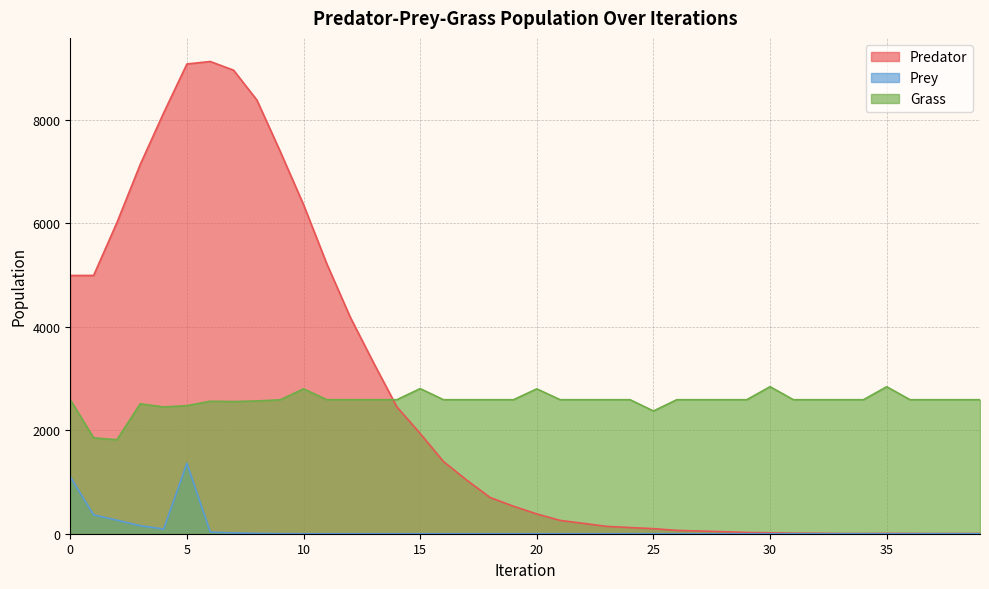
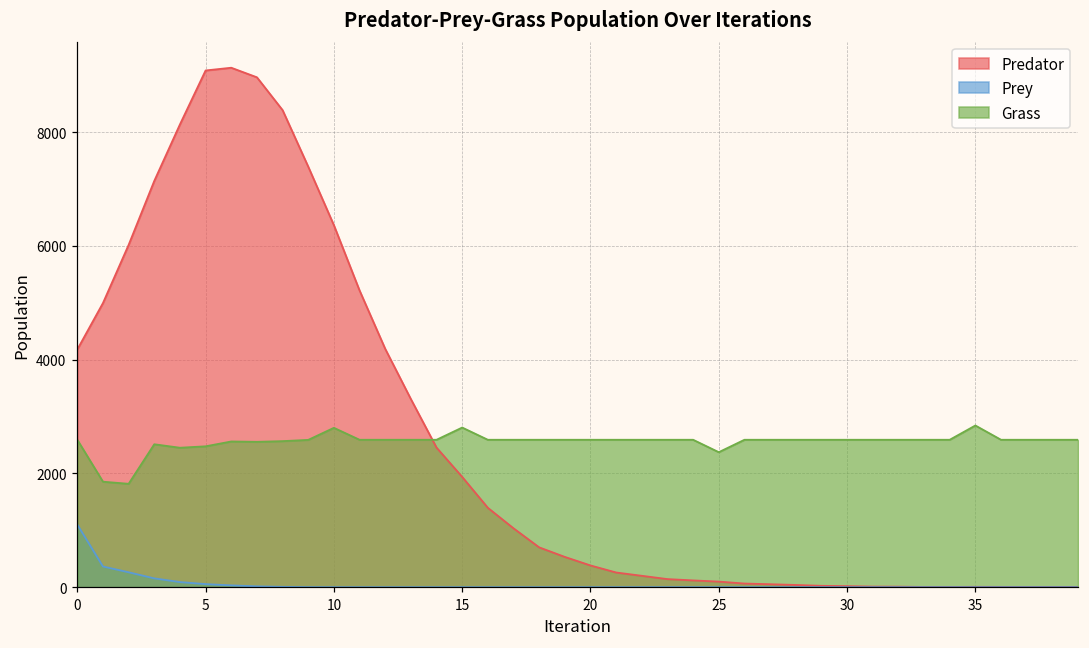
Predator, 0: 5000 -> 4200
Prey, 5: 1400 -> 100
Grass, 20: 2800 -> 2600
Grass, 30: 2800 -> 2600
